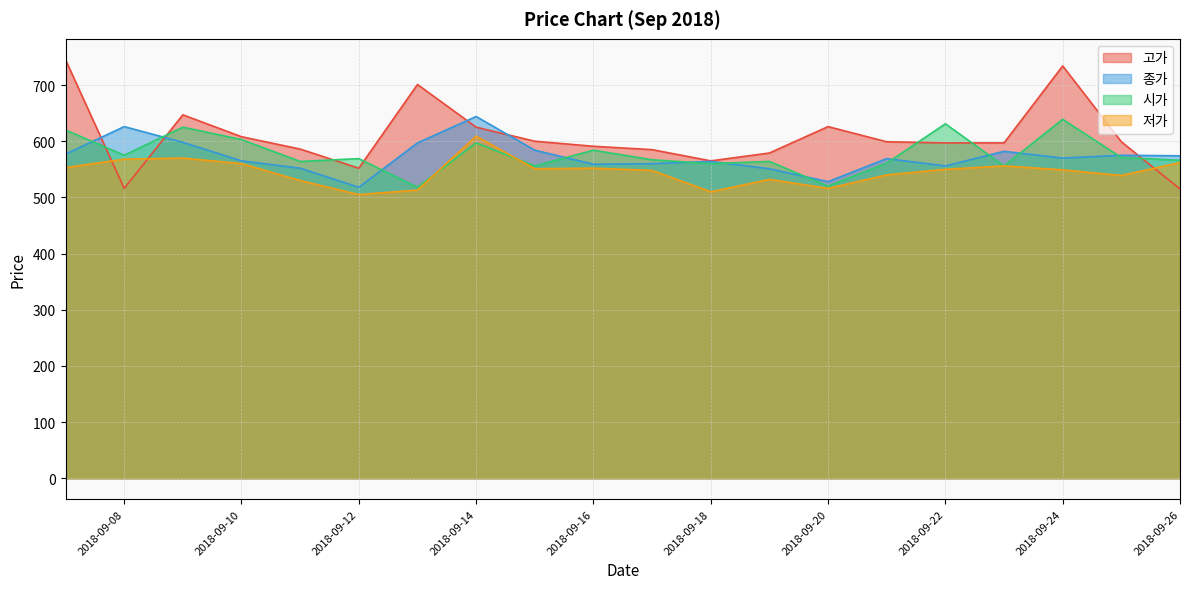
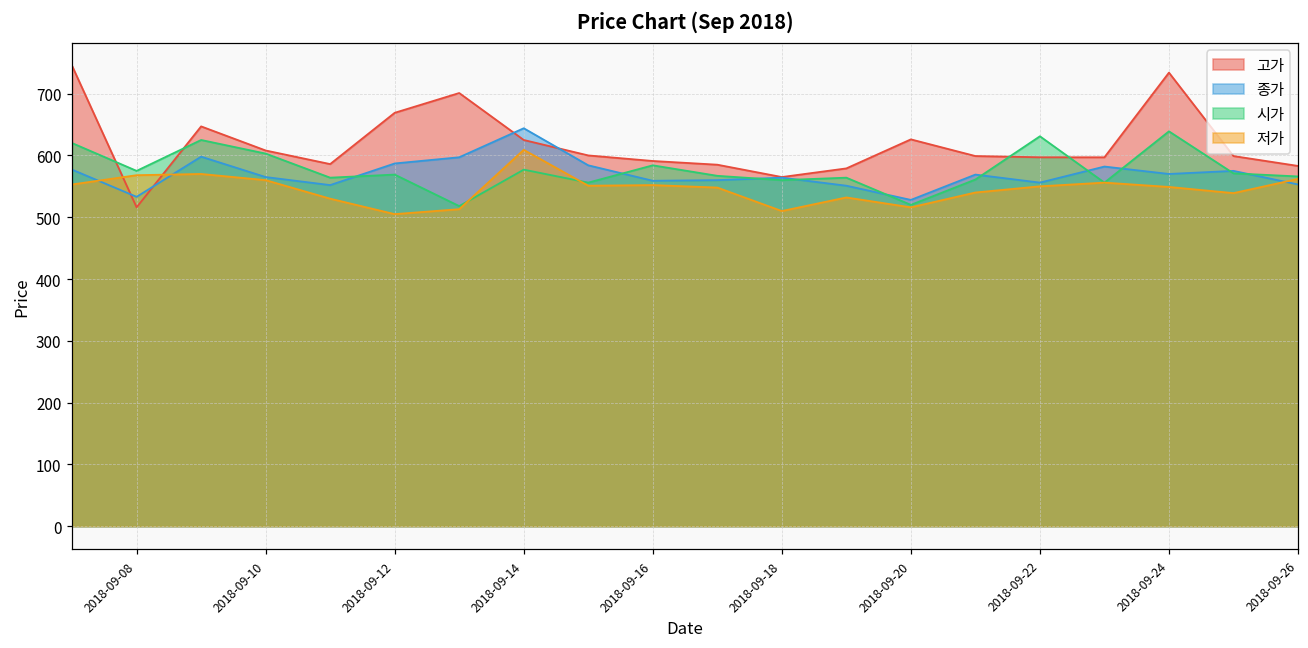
종가, 2018-09-08: 630 -> 530
고가, 2018-09-12: 550 -> 670
종가, 2018-09-12: 520 -> 590
시가, 2018-09-14: 600 -> 580
고가, 2018-09-26: 520 -> 580
종가, 2018-09-26: 570 -> 550
